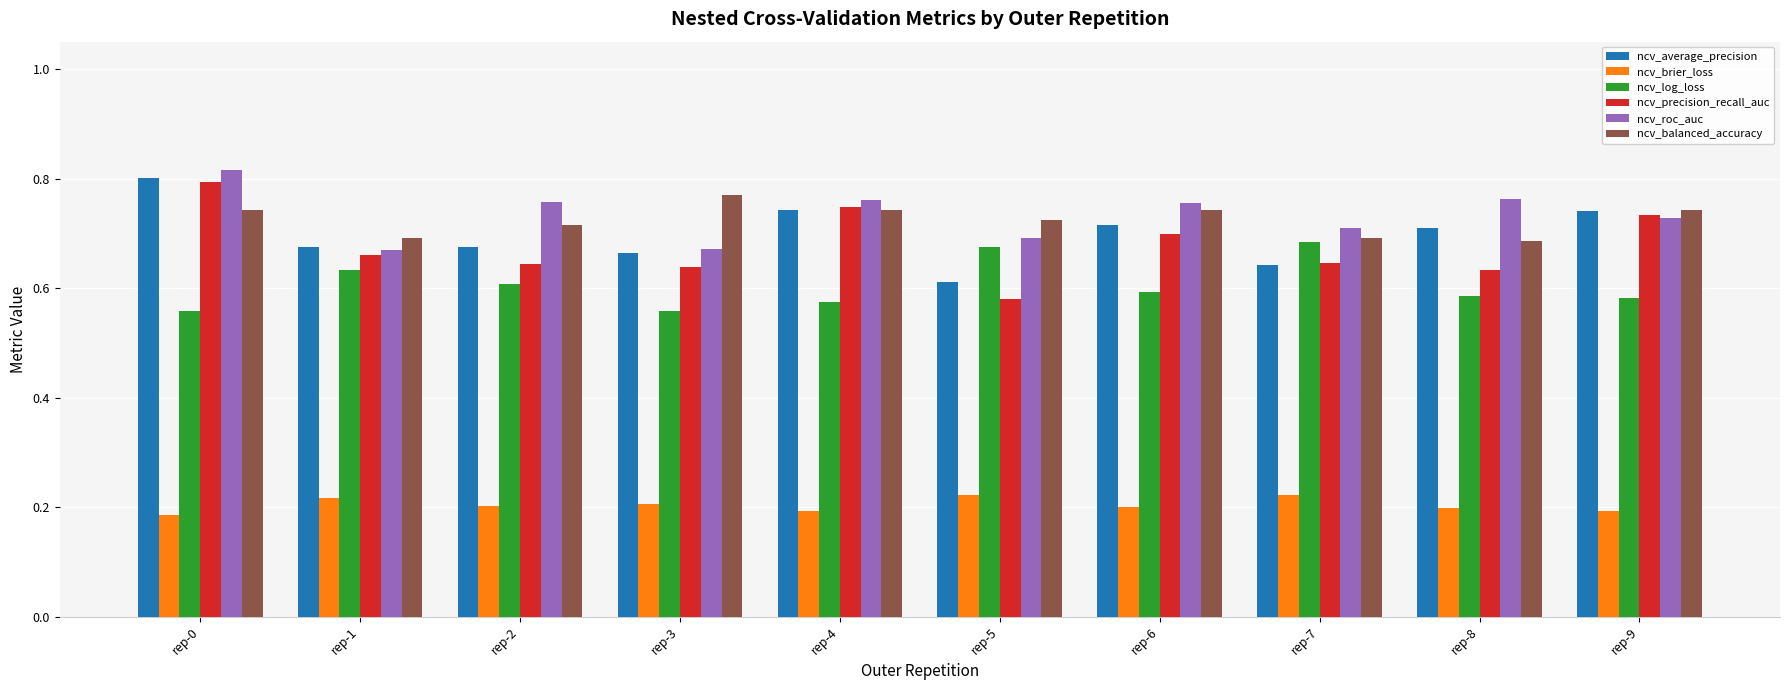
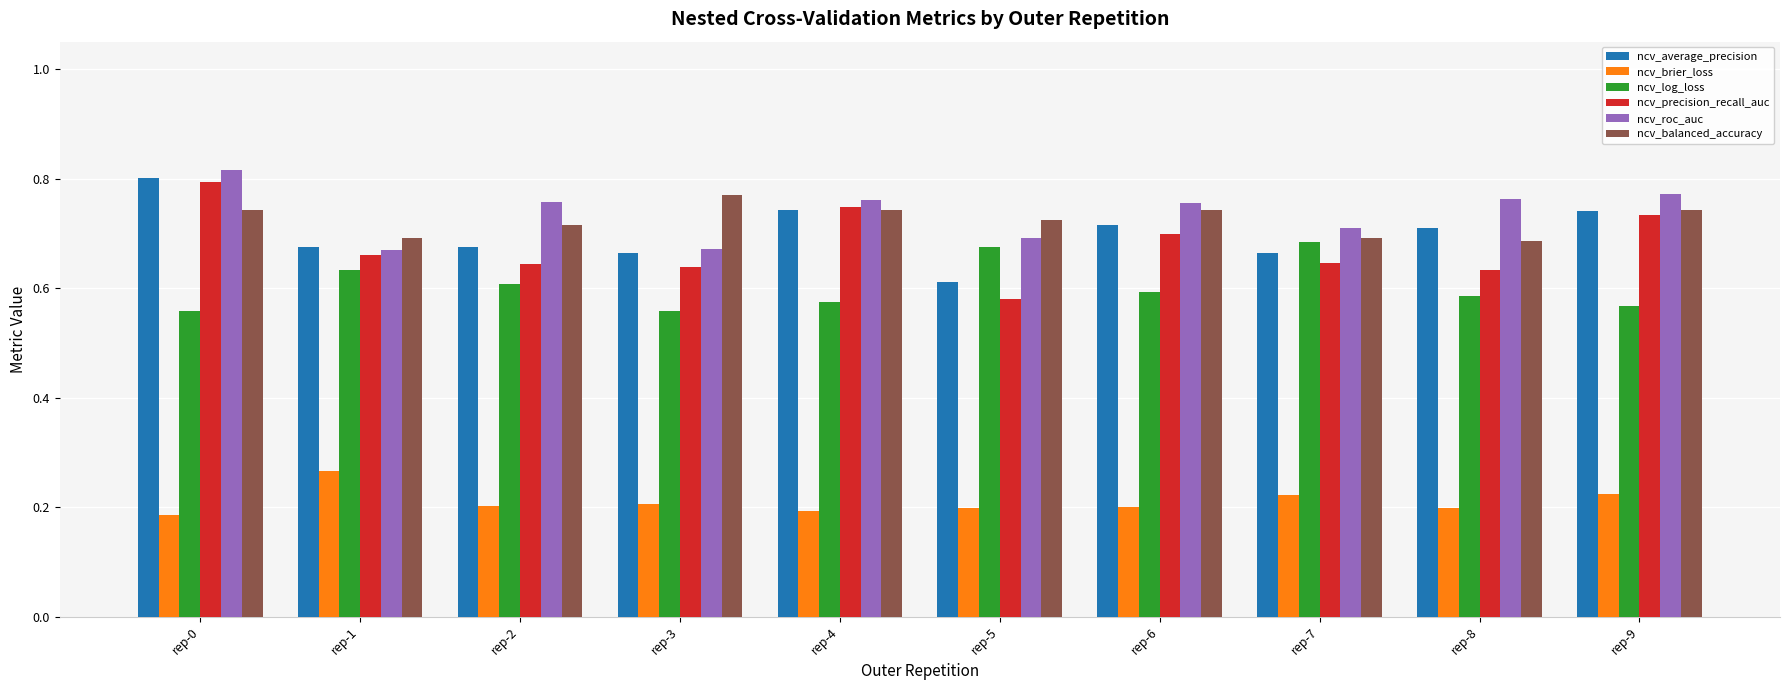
ncv_brier_loss, rep-1: 0.22 -> 0.27
ncv_brier_loss, rep-5: 0.22 -> 0.20
ncv_average_precision, rep-7: 0.64 -> 0.66
ncv_brier_loss, rep-9: 0.19 -> 0.22
ncv_log_loss, rep-9: 0.58 -> 0.57
ncv_roc_auc, rep-9: 0.73 -> 0.77
